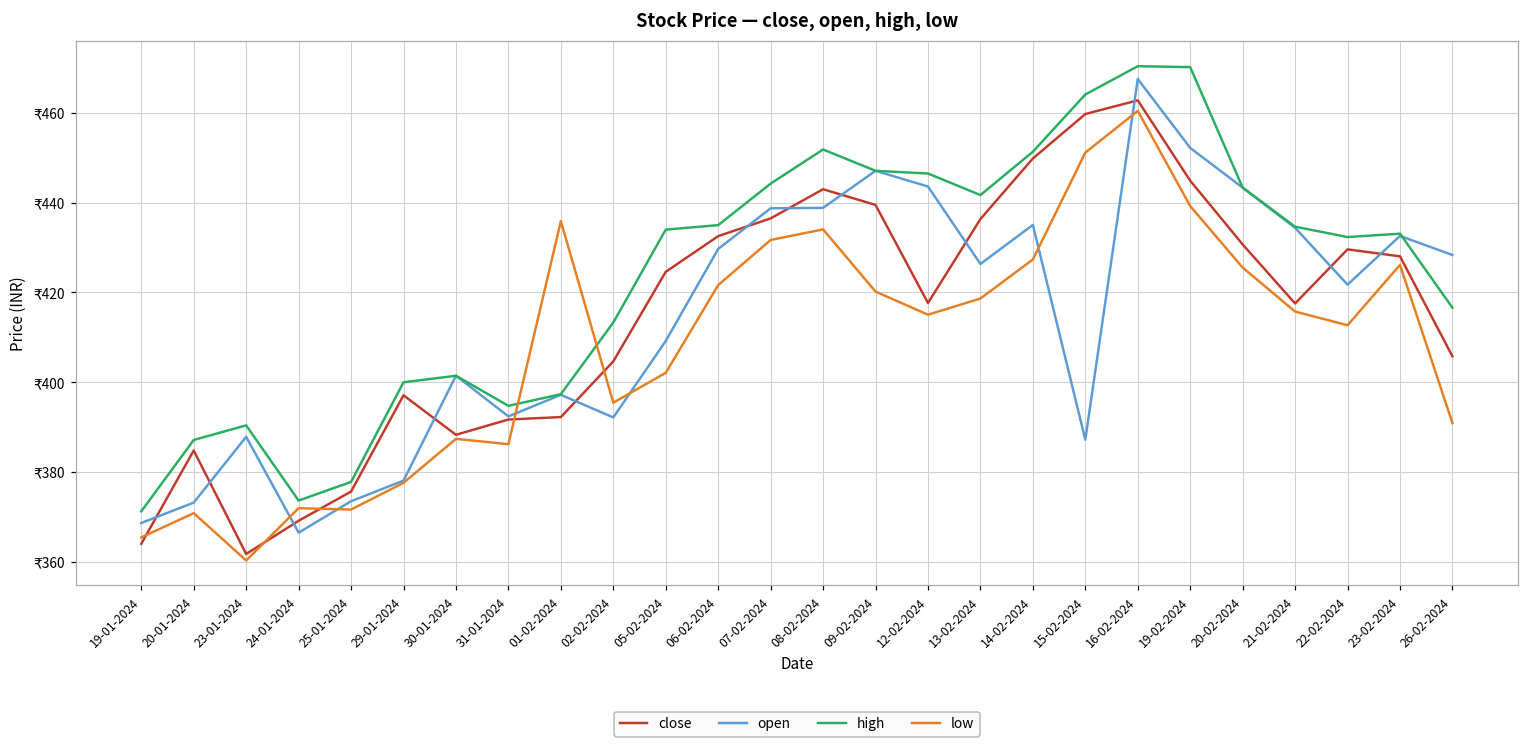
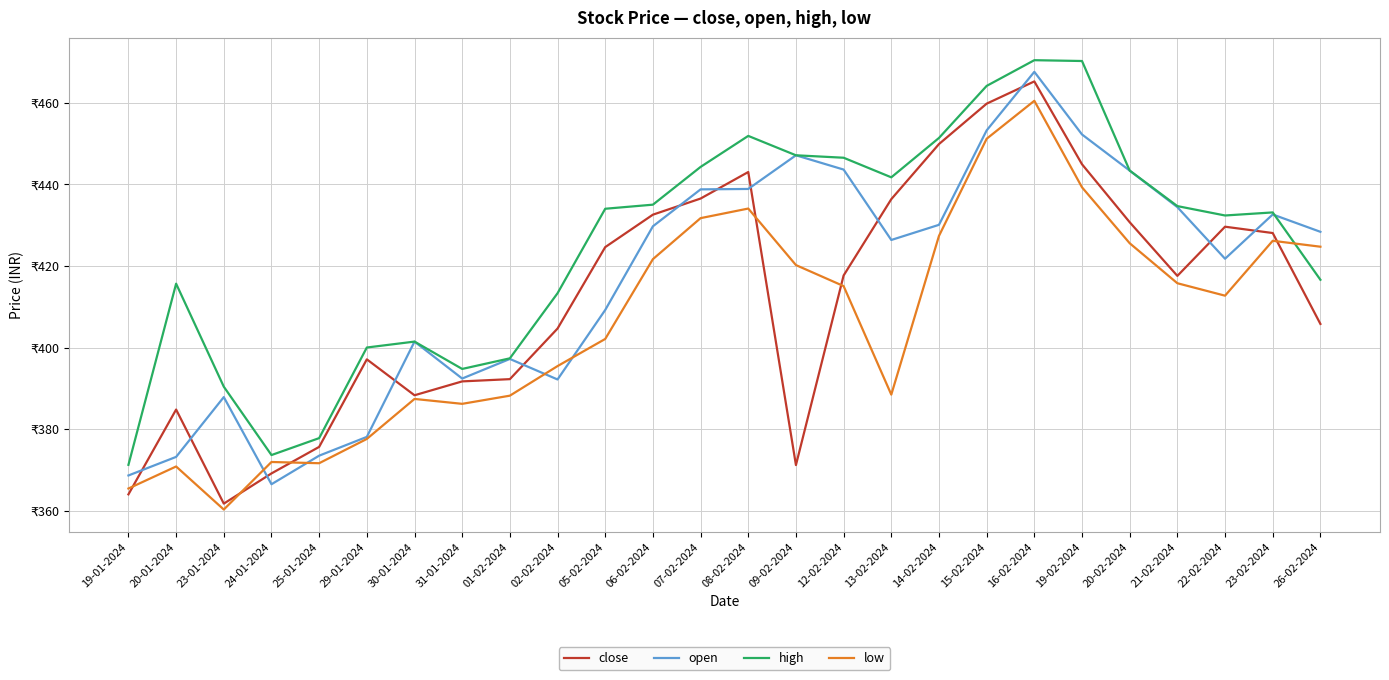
high, 20-01-2024: ₹387 -> ₹416
low, 01-02-2024: ₹436 -> ₹388
close, 09-02-2024: ₹440 -> ₹371
low, 13-02-2024: ₹419 -> ₹388
open, 14-02-2024: ₹435 -> ₹430
open, 15-02-2024: ₹387 -> ₹453
close, 16-02-2024: ₹463 -> ₹465
low, 26-02-2024: ₹391 -> ₹425
